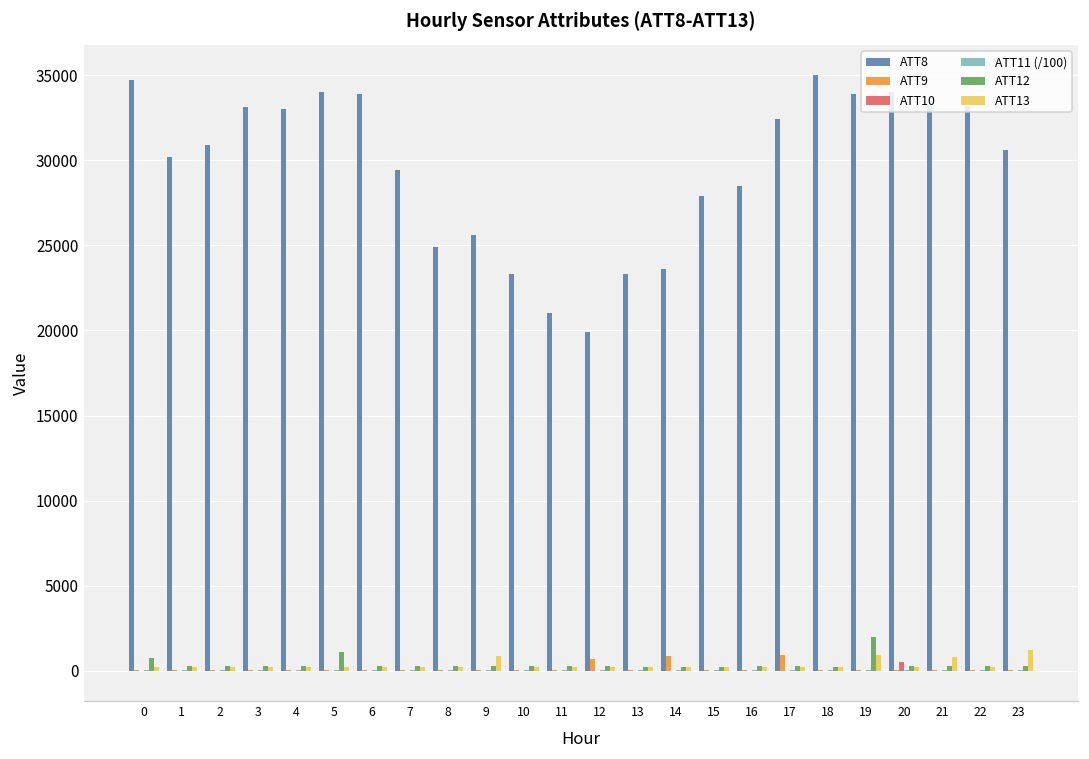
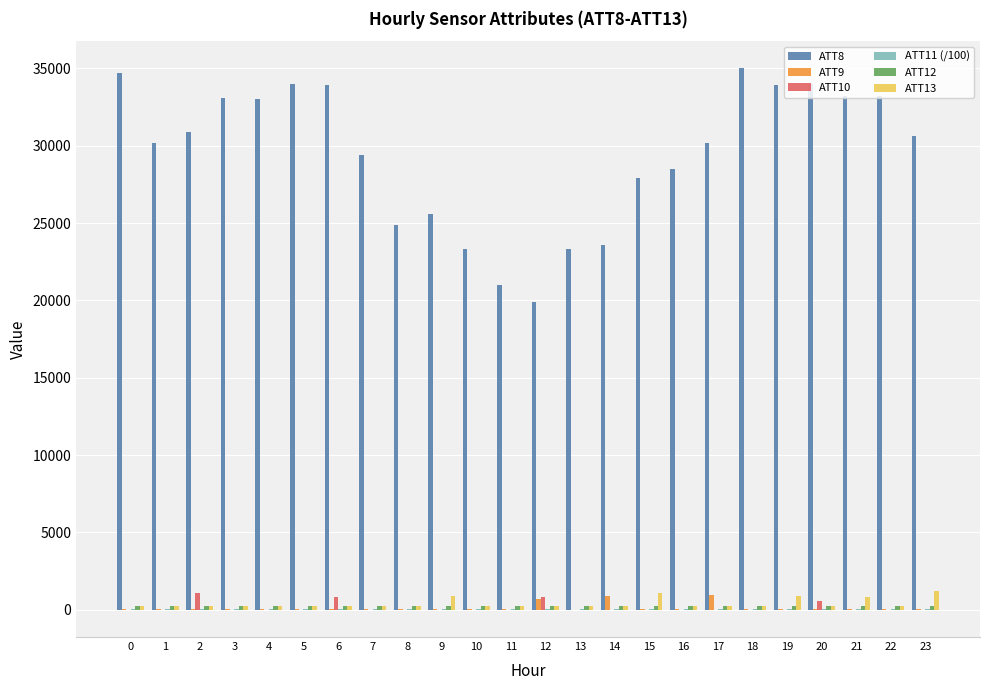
ATT12, 0: 800 -> 300
ATT10, 2: 0 -> 1100
ATT12, 5: 1100 -> 300
ATT10, 6: 0 -> 800
ATT10, 12: 0 -> 800
ATT13, 15: 300 -> 1100
ATT8, 17: 32400 -> 30200
ATT12, 19: 2000 -> 300
